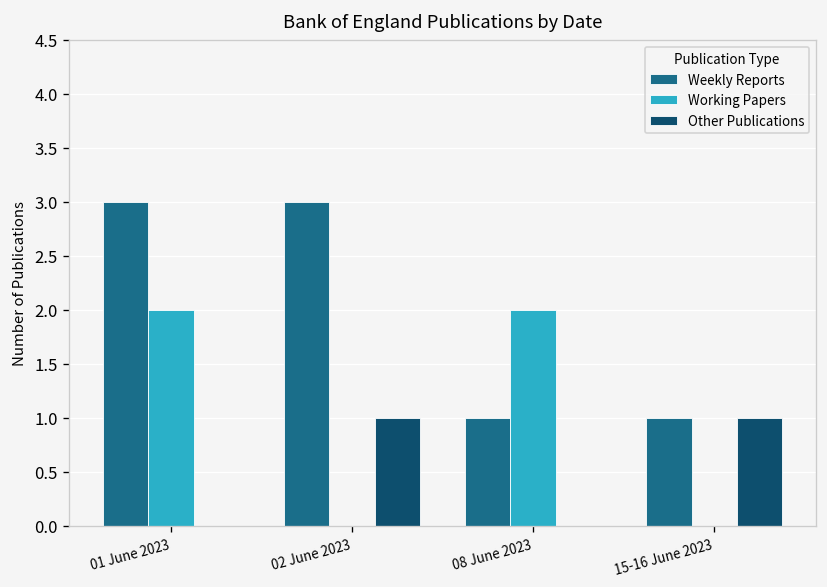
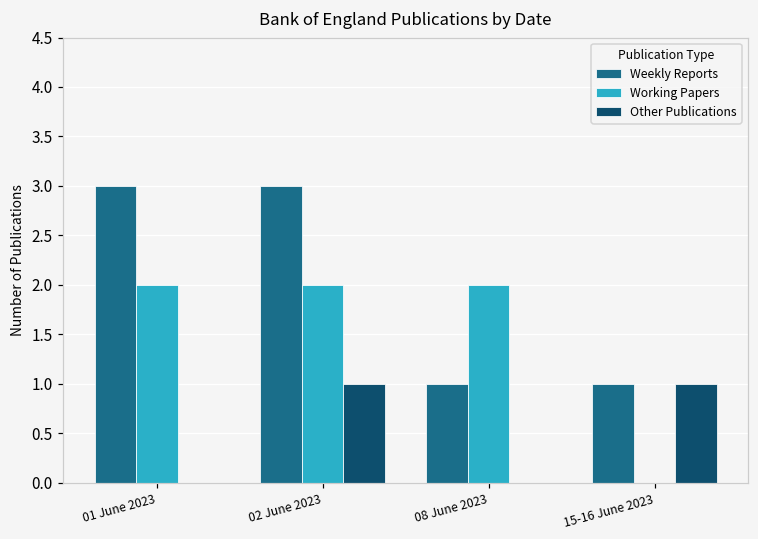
Working Papers, 02 June 2023: 0 -> 2
